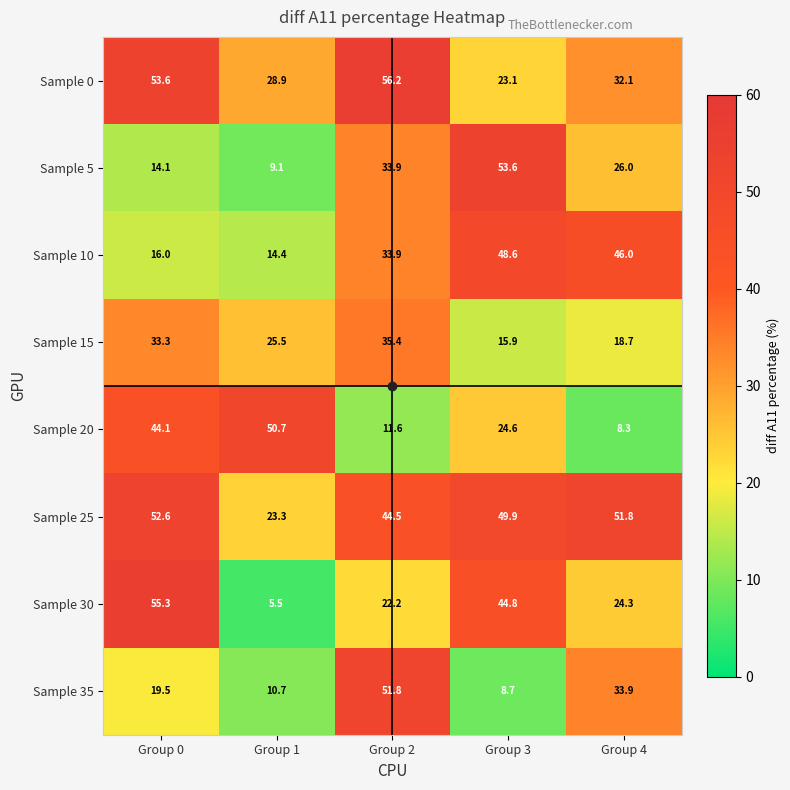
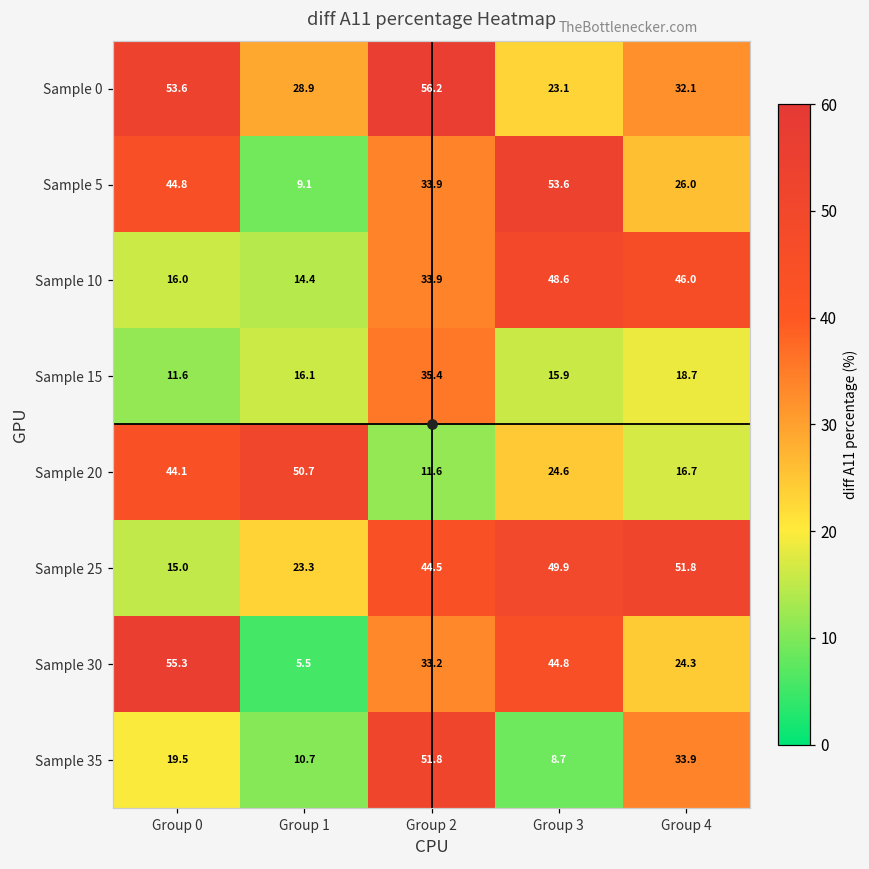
Sample 5, Group 0: 14.1 -> 44.8
Sample 15, Group 0: 33.3 -> 11.6
Sample 15, Group 1: 25.5 -> 16.1
Sample 20, Group 4: 8.3 -> 16.7
Sample 25, Group 0: 52.6 -> 15.0
Sample 30, Group 2: 22.2 -> 33.2
